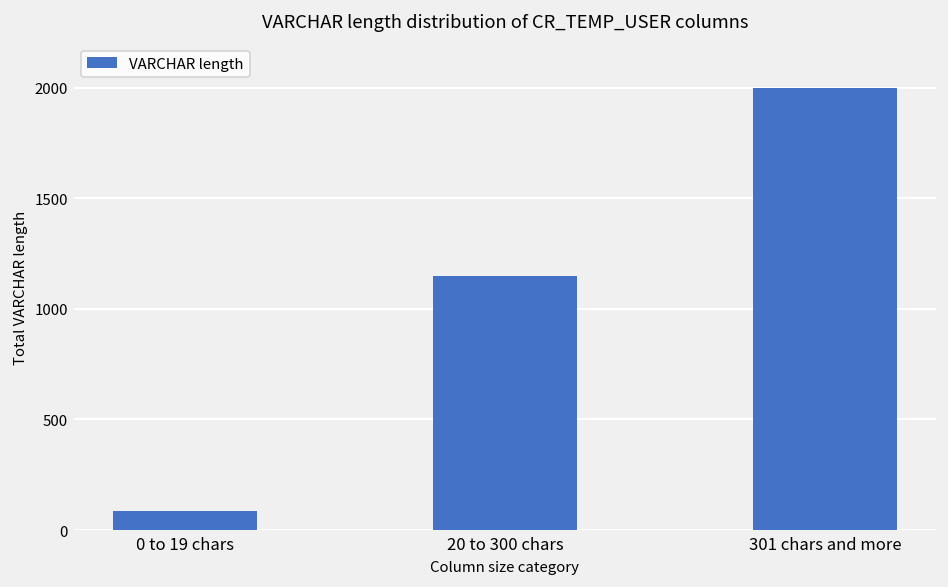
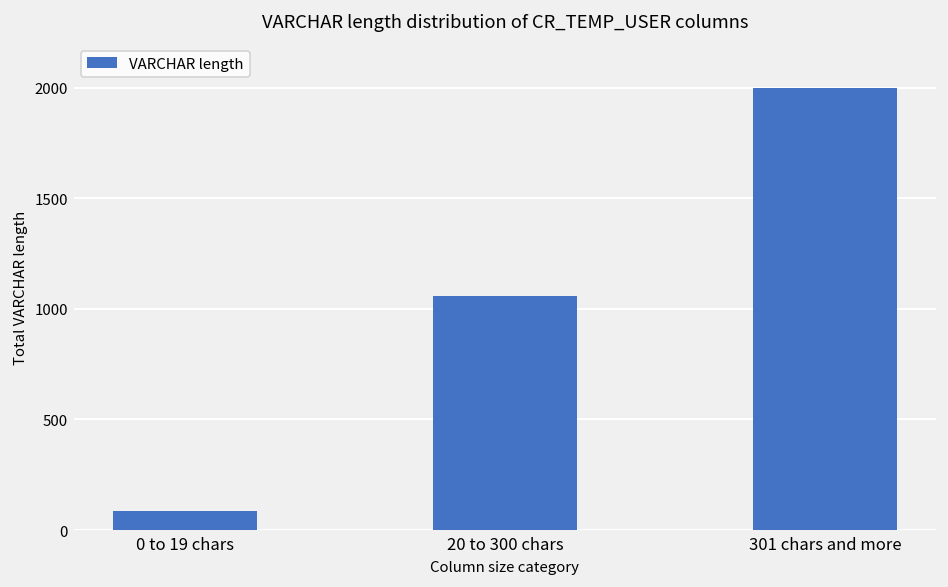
20 to 300 chars: 1150 -> 1060
